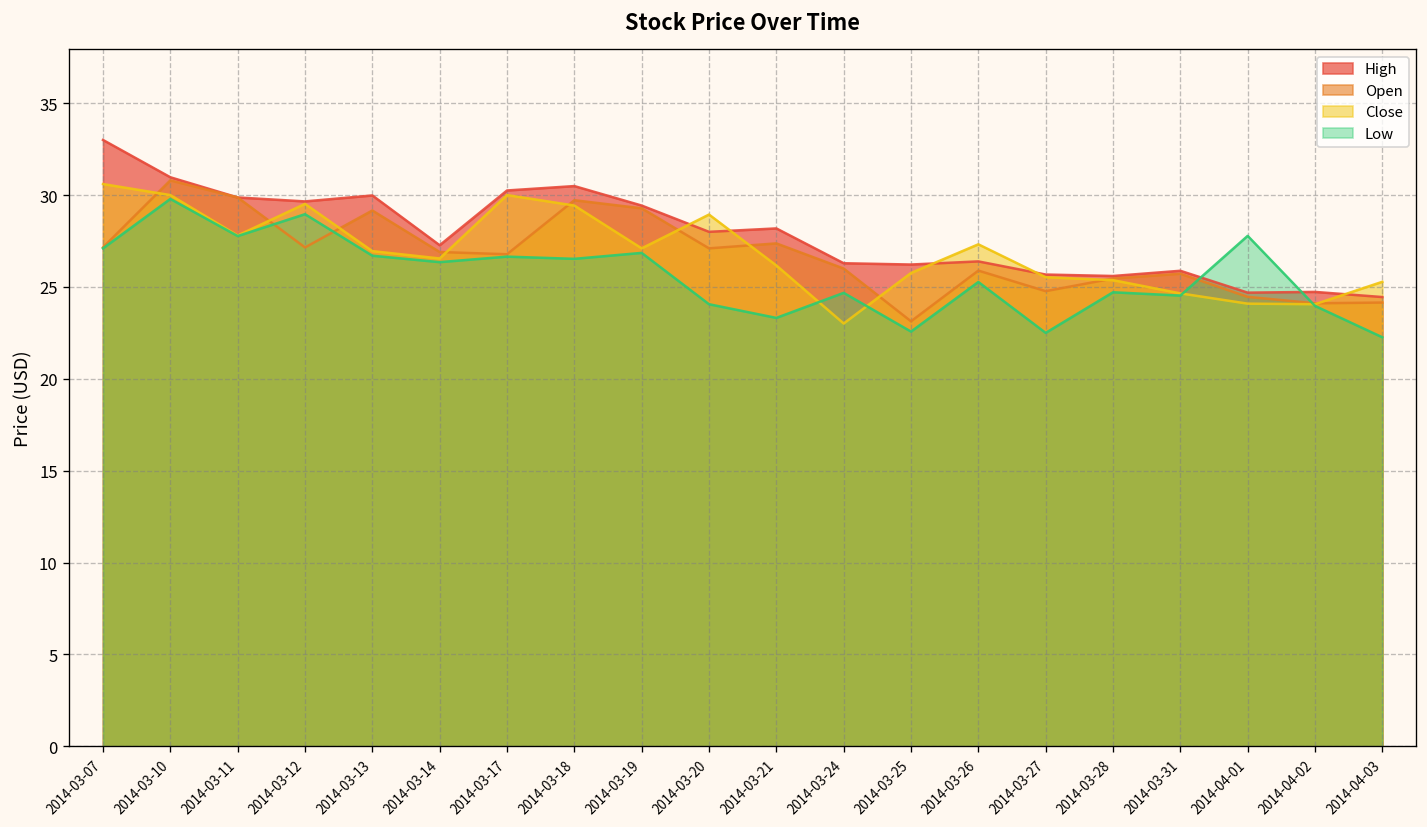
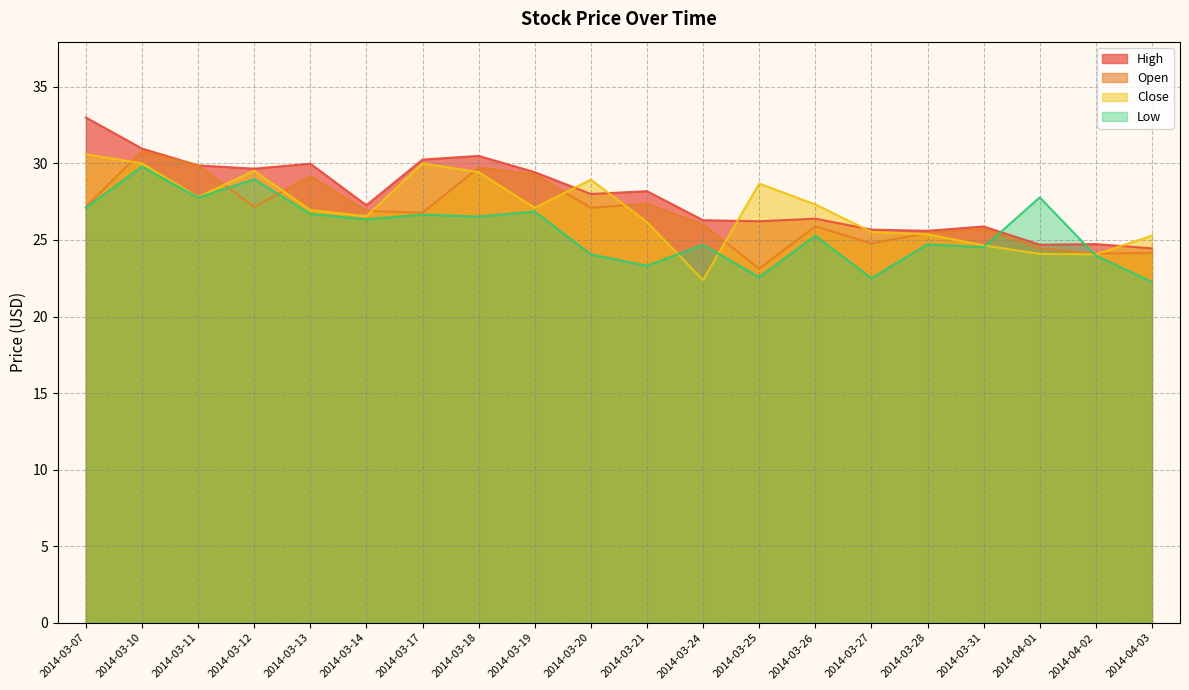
Close, 2014-03-24: 23.0 -> 22.4
Close, 2014-03-25: 25.8 -> 28.7
